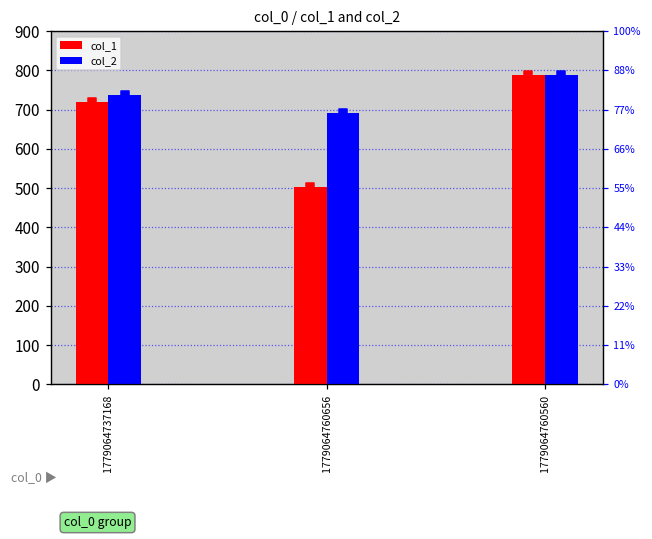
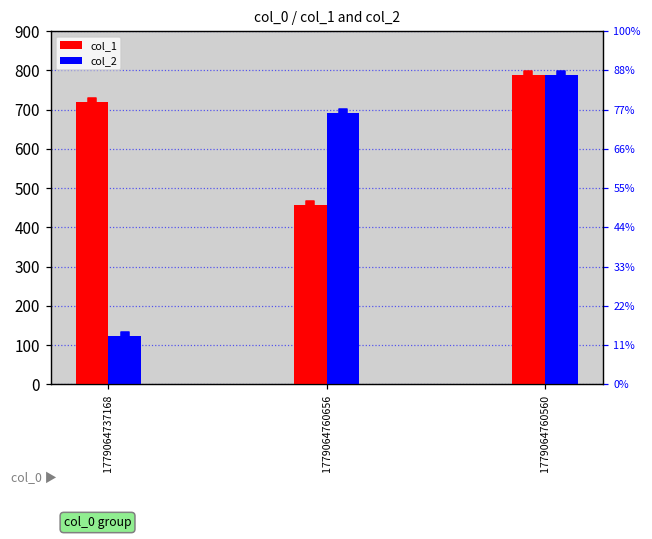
col_2, 1779064737168: 740 -> 120
col_1, 1779064760656: 500 -> 460
